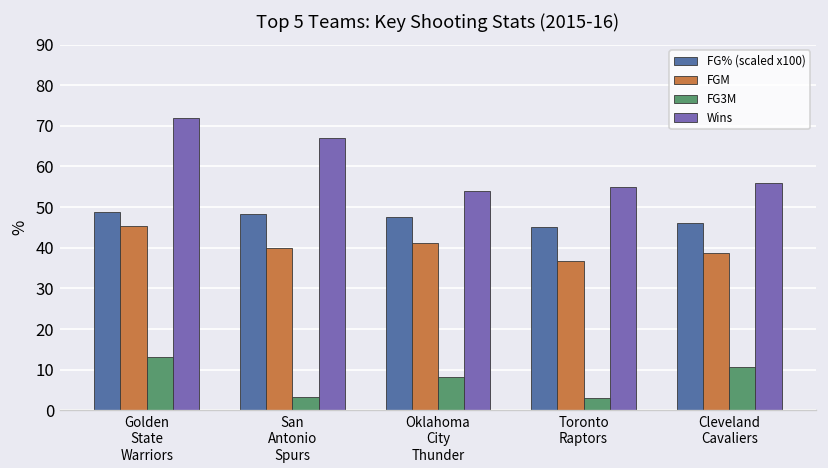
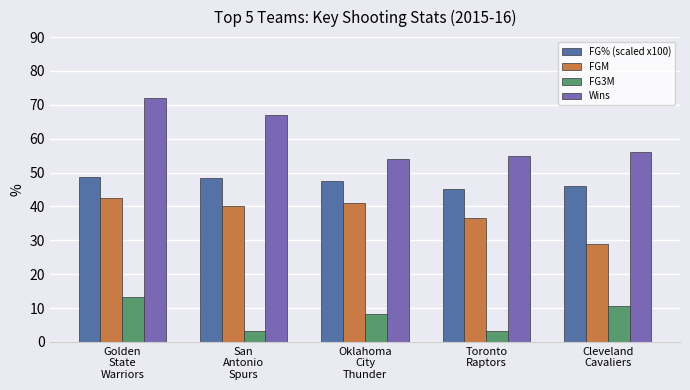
FGM, Golden State Warriors: 45 -> 43
FGM, Cleveland Cavaliers: 39 -> 29
